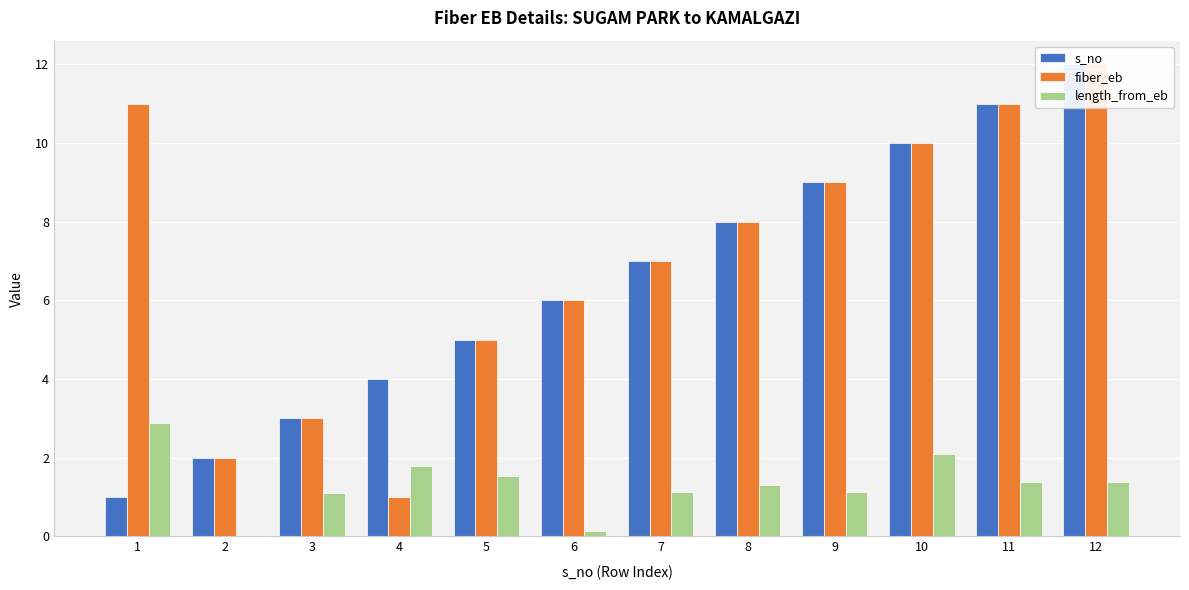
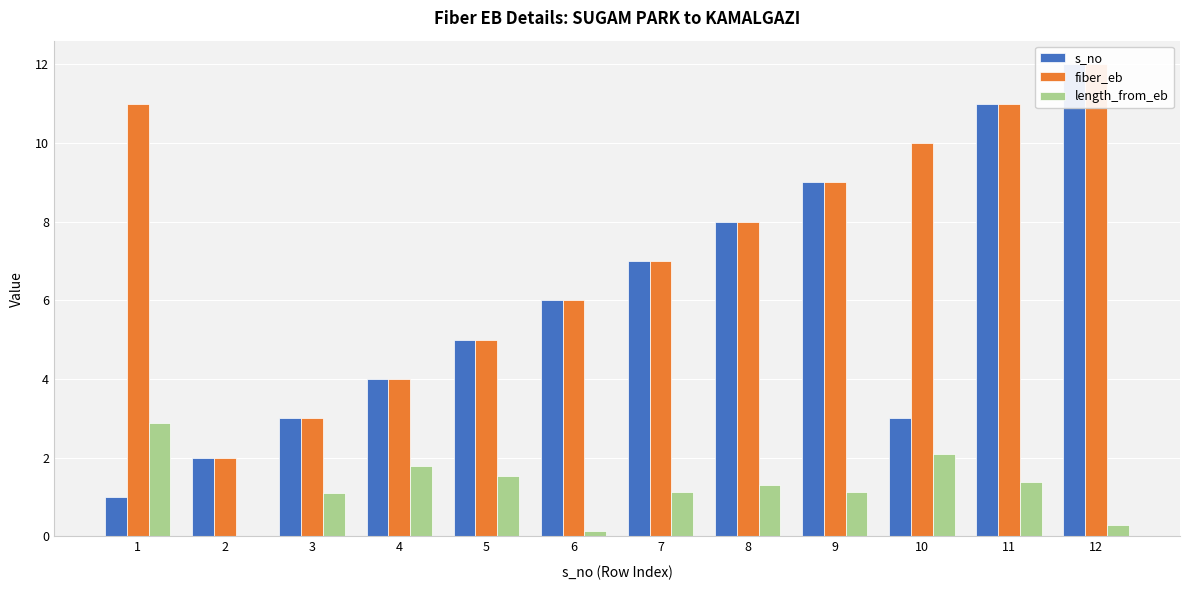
fiber_eb, 4: 1 -> 4
s_no, 10: 10 -> 3
length_from_eb, 12: 1.4 -> 0.3
